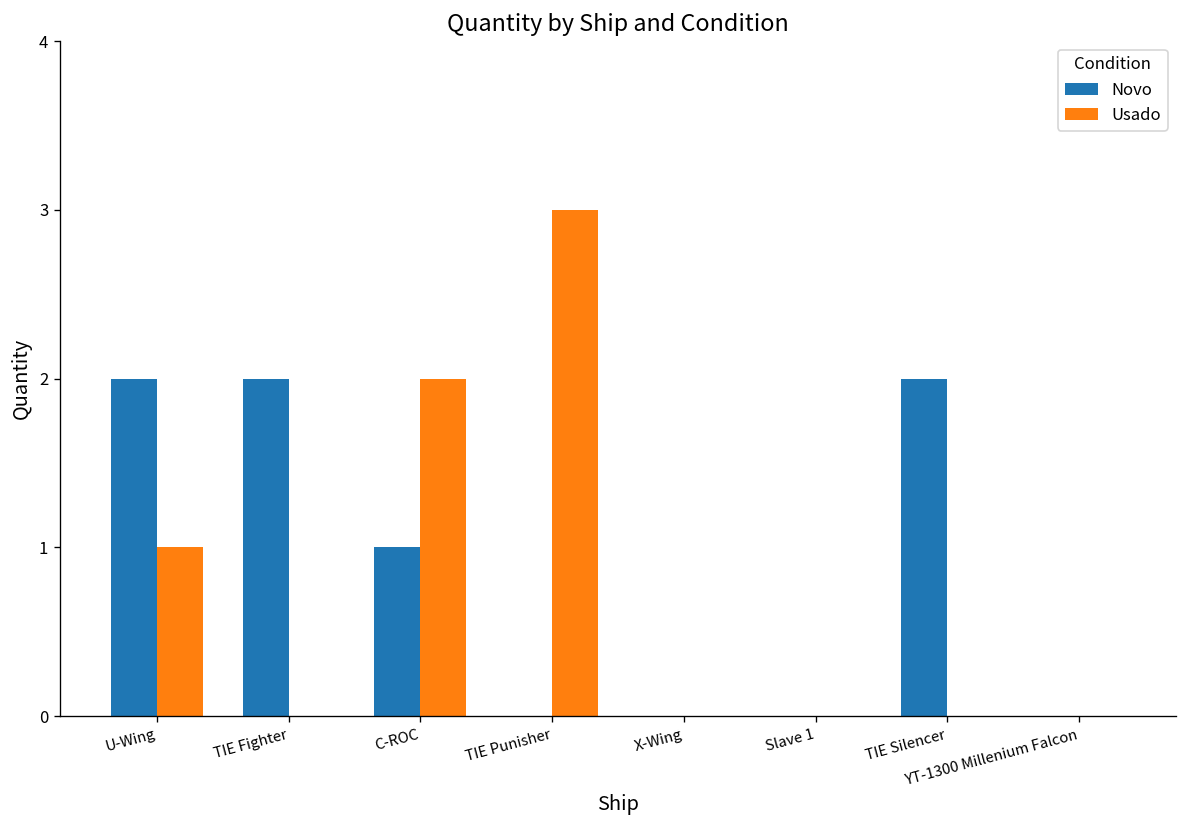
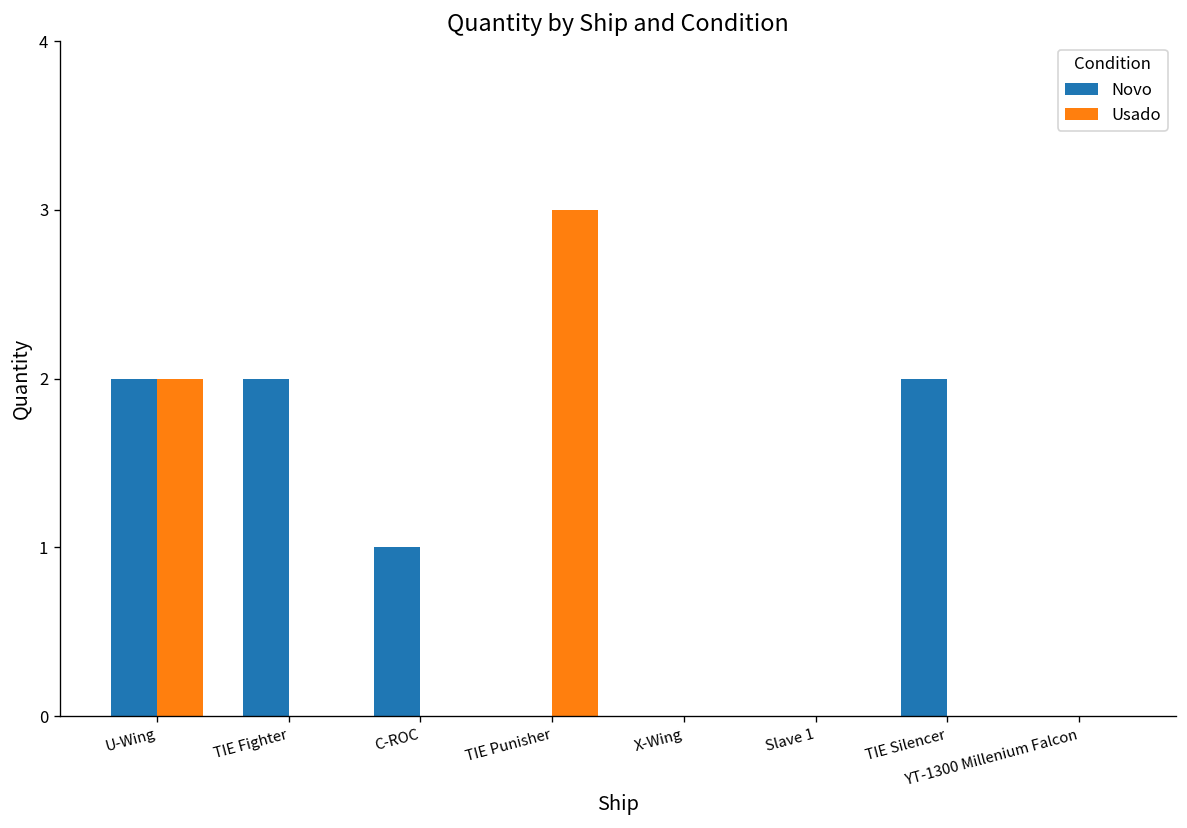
Usado, U-Wing: 1 -> 2
Usado, C-ROC: 2 -> 0
